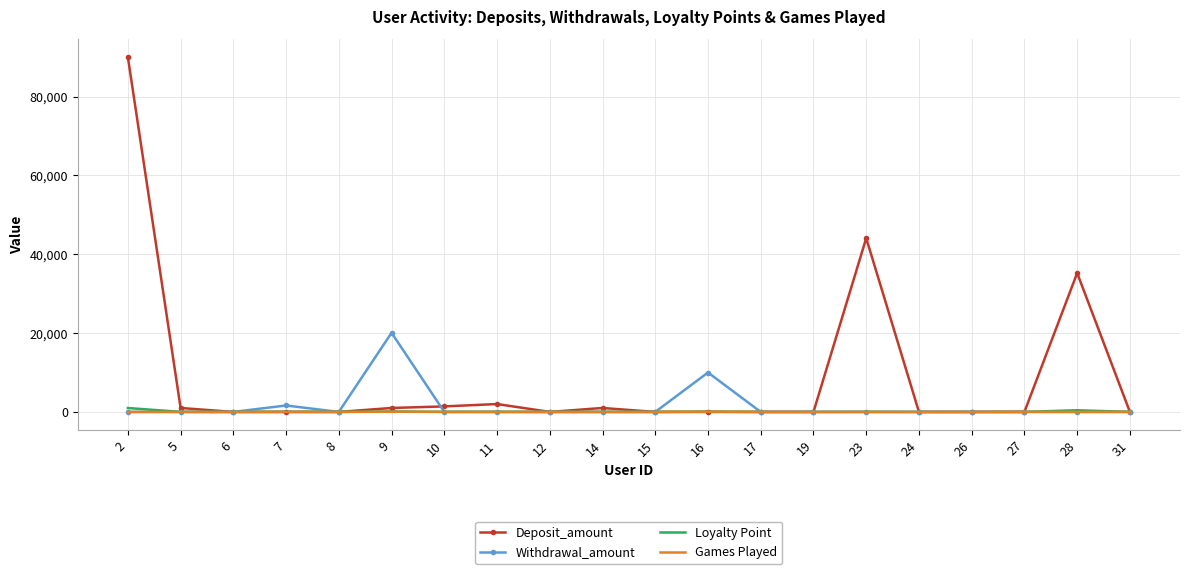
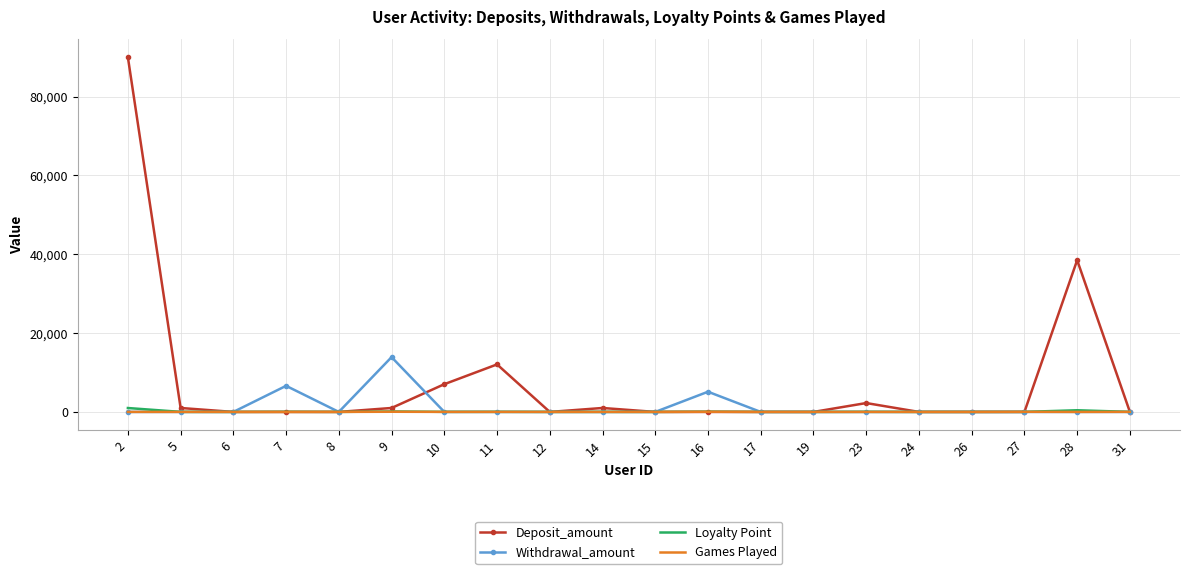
Withdrawal_amount, 7: 2,000 -> 7,000
Withdrawal_amount, 9: 20,000 -> 14,000
Deposit_amount, 10: 1,000 -> 7,000
Deposit_amount, 11: 2,000 -> 12,000
Withdrawal_amount, 16: 10,000 -> 5,000
Deposit_amount, 23: 44,000 -> 2,000
Deposit_amount, 28: 35,000 -> 39,000
